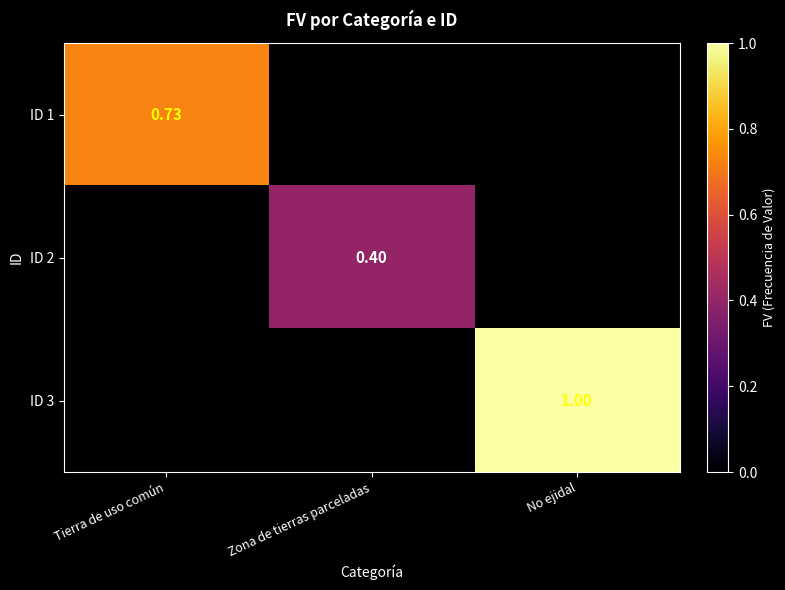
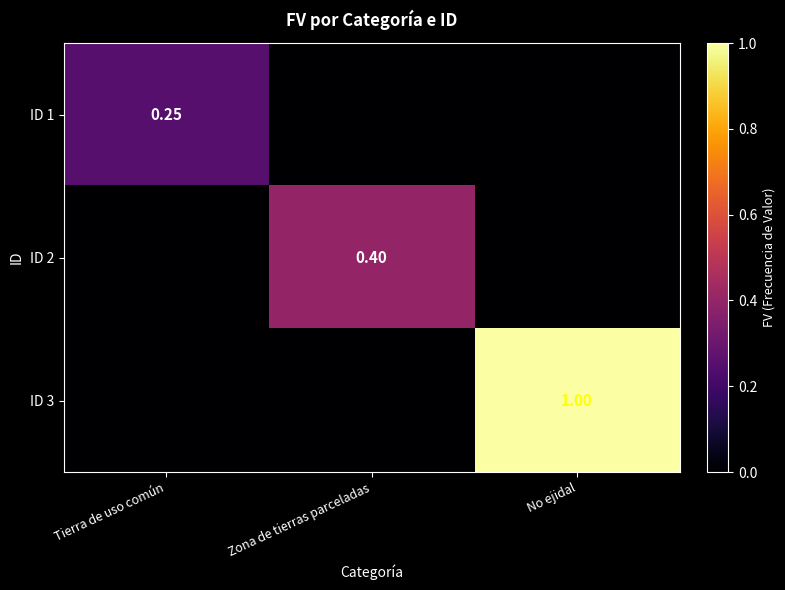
ID 1, Tierra de uso común: 0.73 -> 0.25
